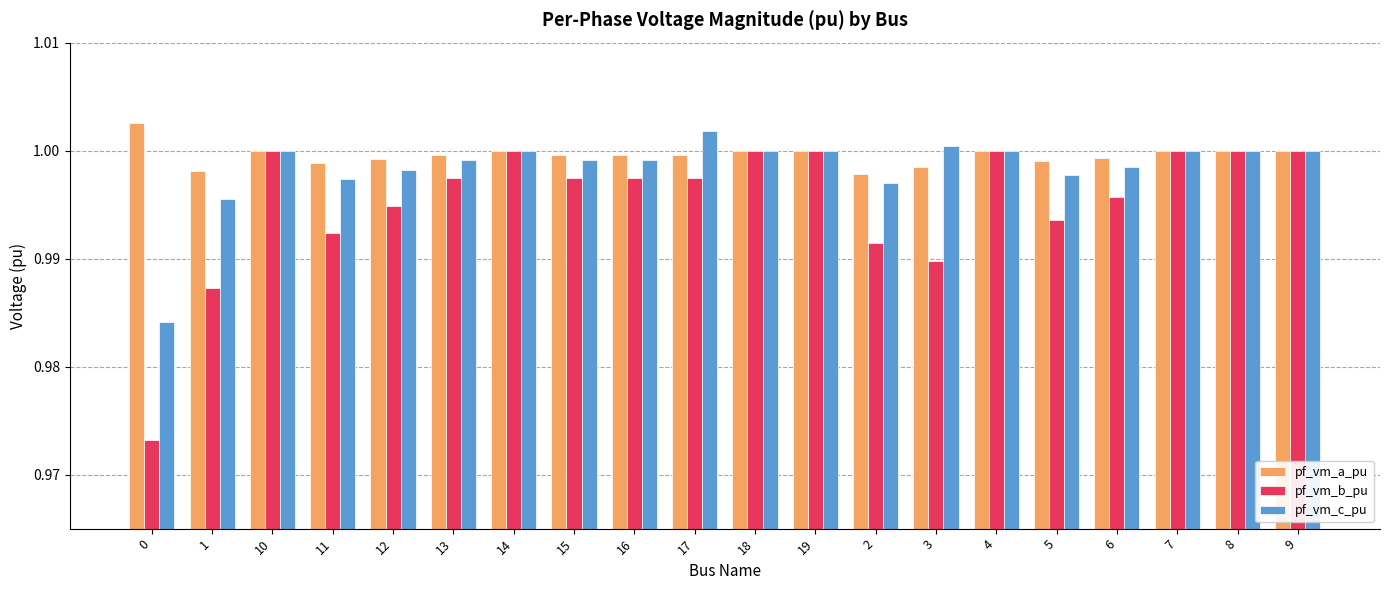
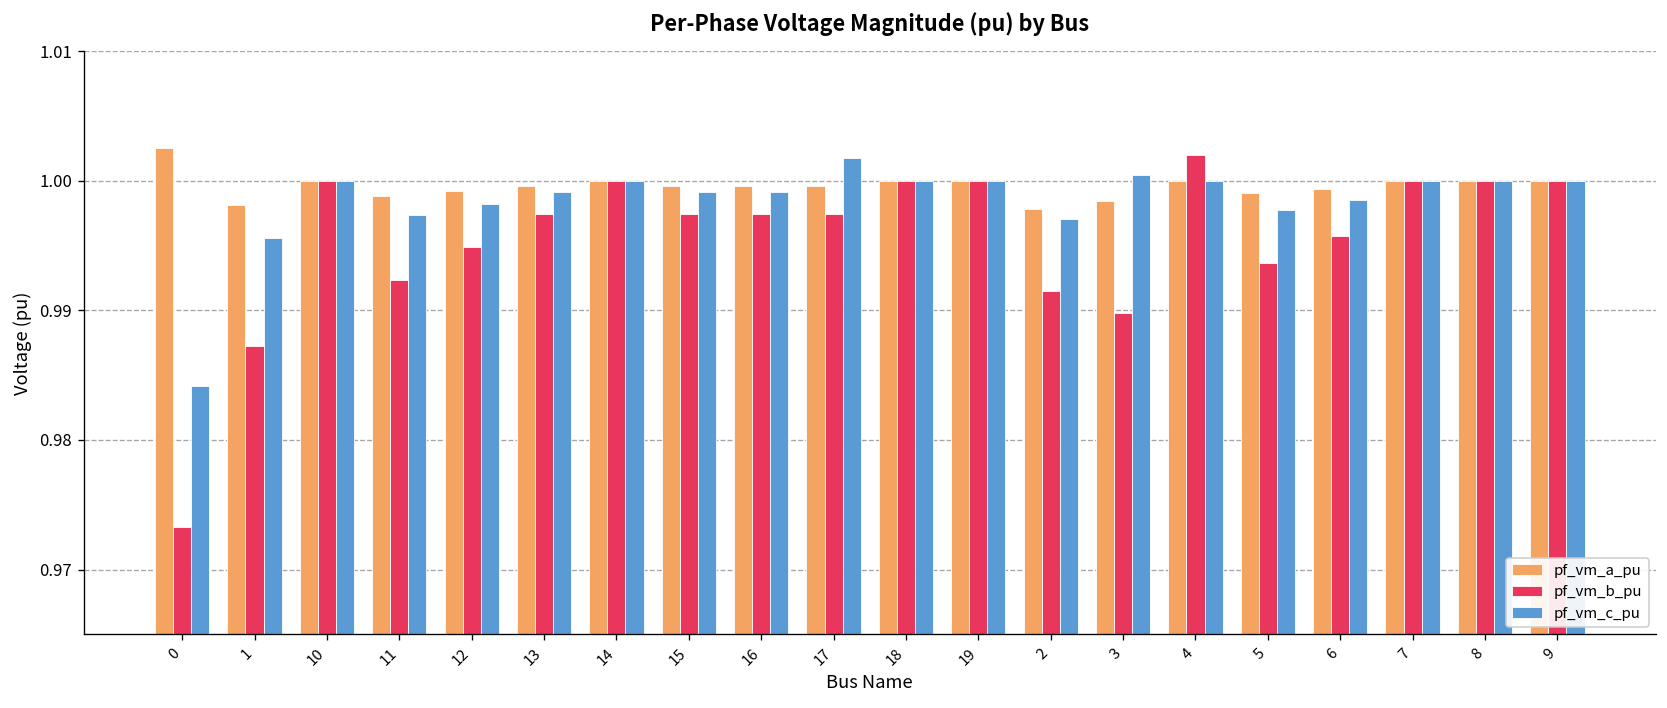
pf_vm_b_pu, 4: 1.0000 -> 1.0020
